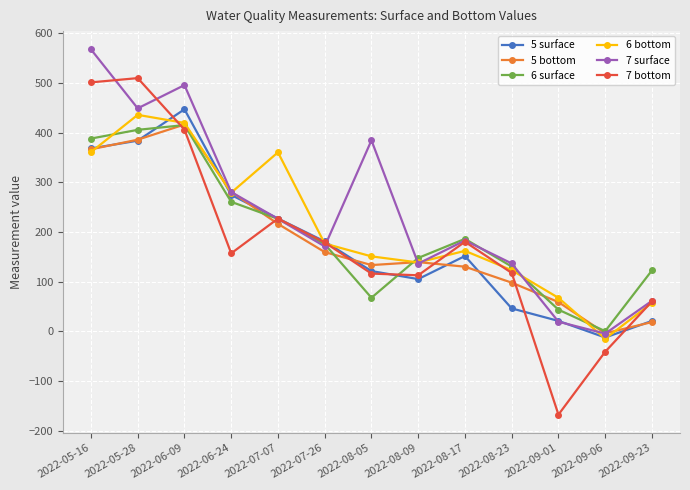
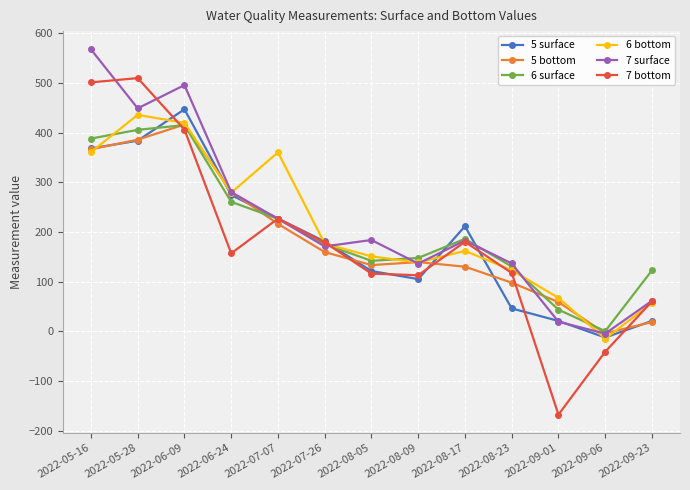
6 surface, 2022-08-05: 70 -> 140
7 surface, 2022-08-05: 380 -> 180
5 surface, 2022-08-17: 150 -> 210
